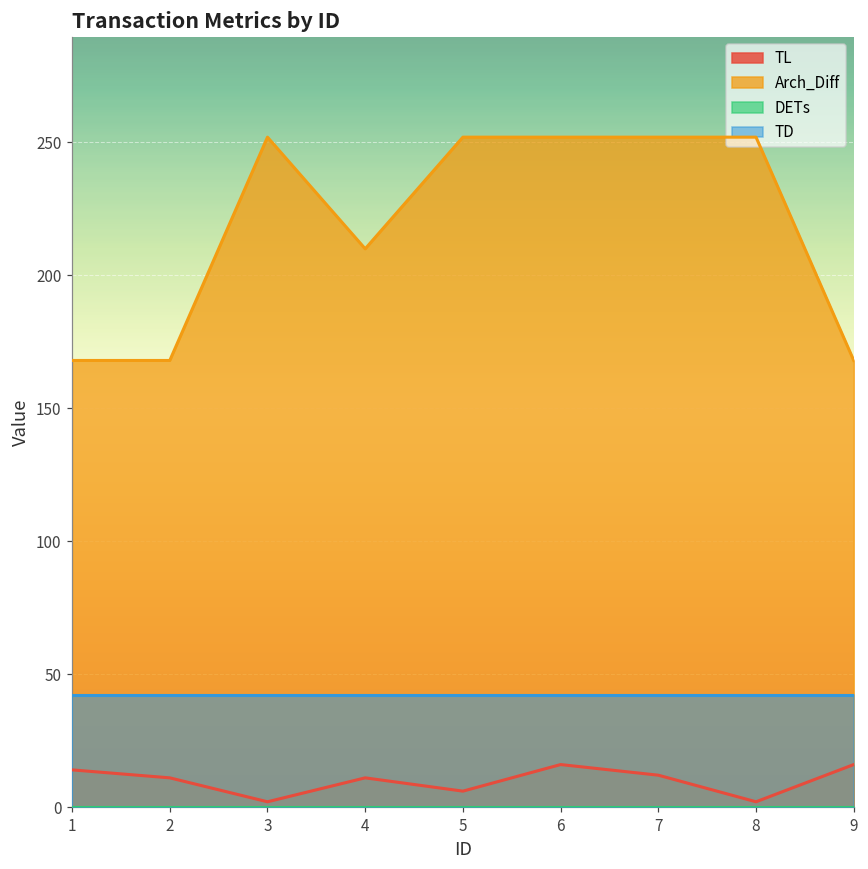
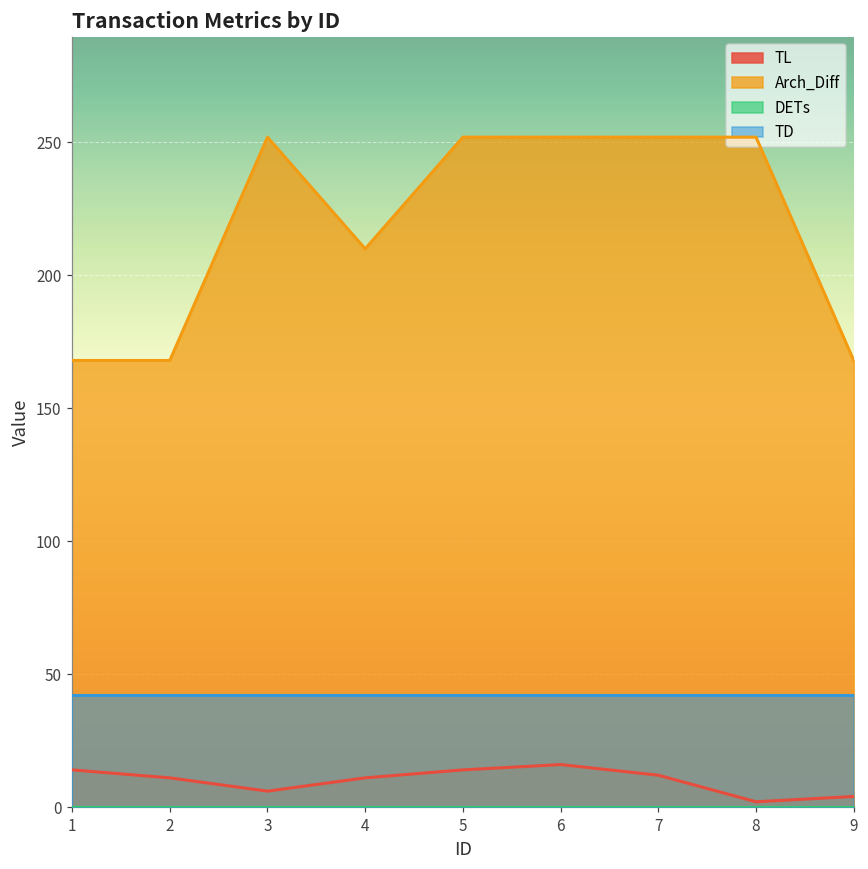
TL, 3: 2 -> 6
TL, 5: 6 -> 14
TL, 9: 16 -> 4
